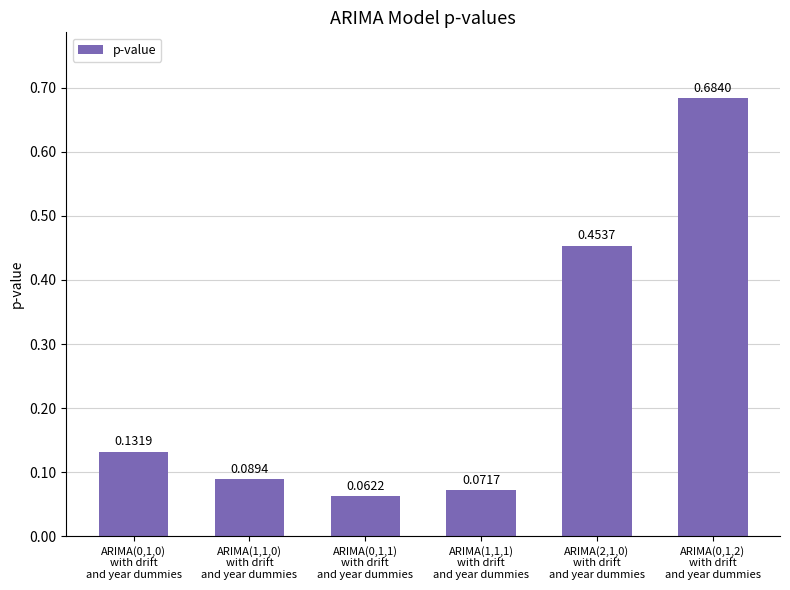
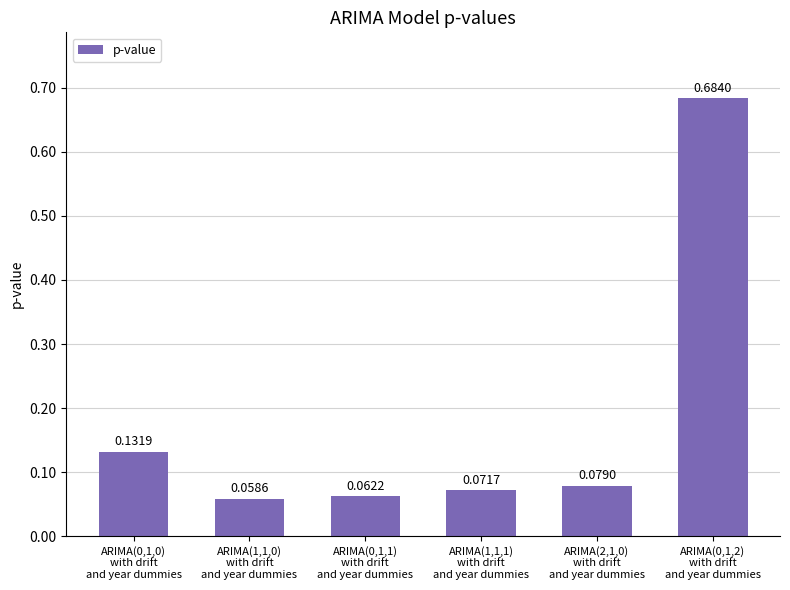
ARIMA(1,1,0) with drift and year dummies: 0.0894 -> 0.0586
ARIMA(2,1,0) with drift and year dummies: 0.4537 -> 0.0790
